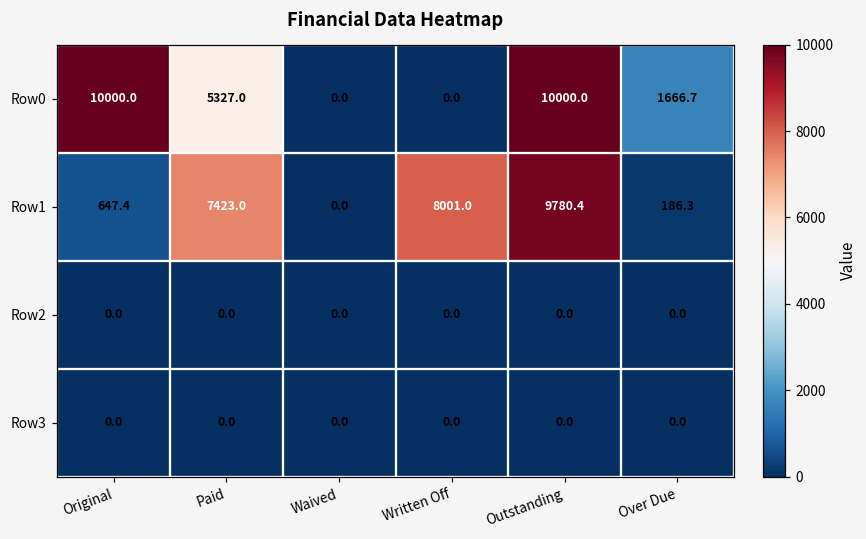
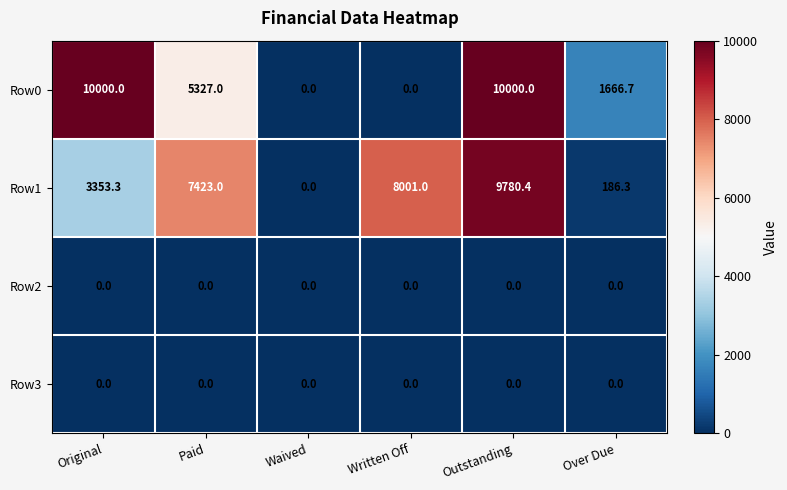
Row1, Original: 647.4 -> 3353.3
